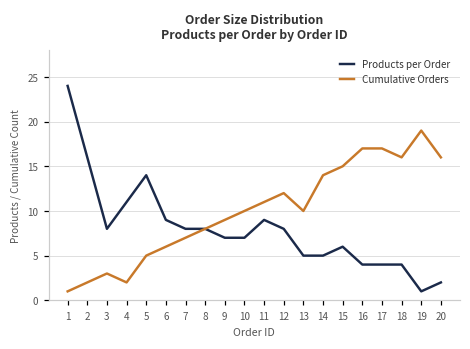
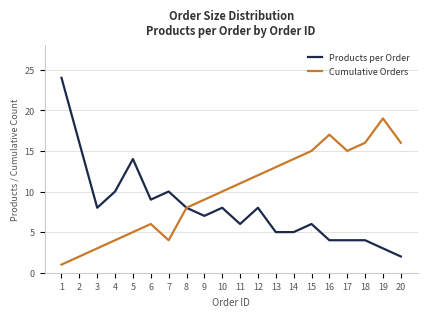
Products per Order, 4: 11 -> 10
Cumulative Orders, 4: 2 -> 4
Products per Order, 7: 8 -> 10
Cumulative Orders, 7: 7 -> 4
Products per Order, 10: 7 -> 8
Products per Order, 11: 9 -> 6
Cumulative Orders, 13: 10 -> 13
Cumulative Orders, 17: 17 -> 15
Products per Order, 19: 1 -> 3
